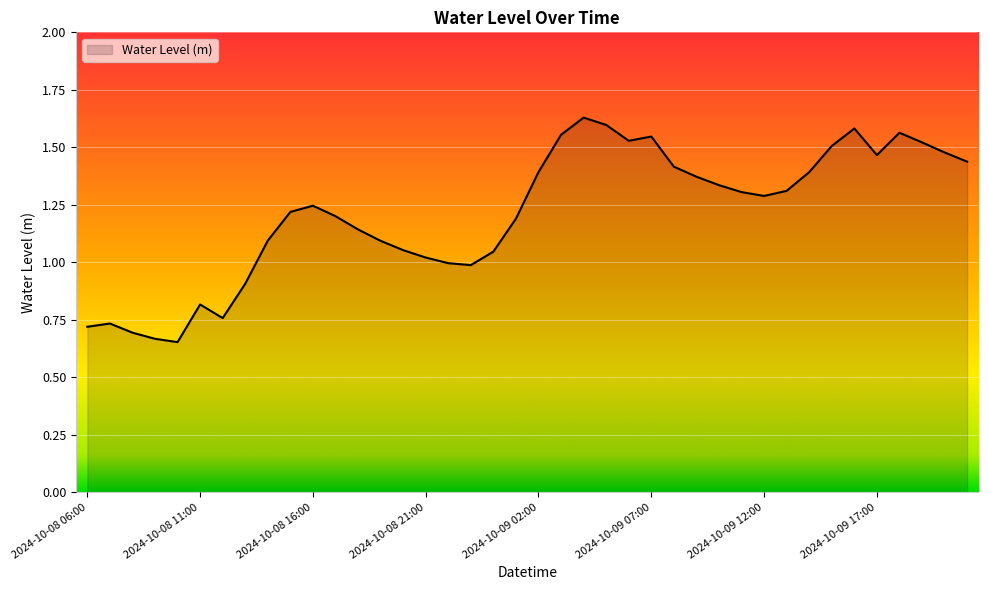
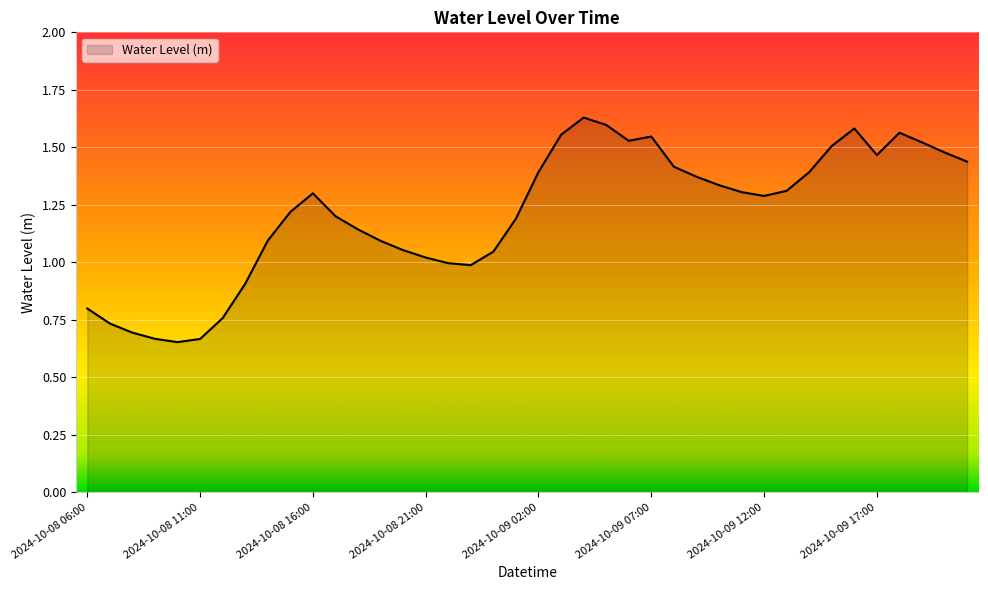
2024-10-08 06:00: 0.72 -> 0.80
2024-10-08 11:00: 0.82 -> 0.67
2024-10-08 16:00: 1.25 -> 1.30
